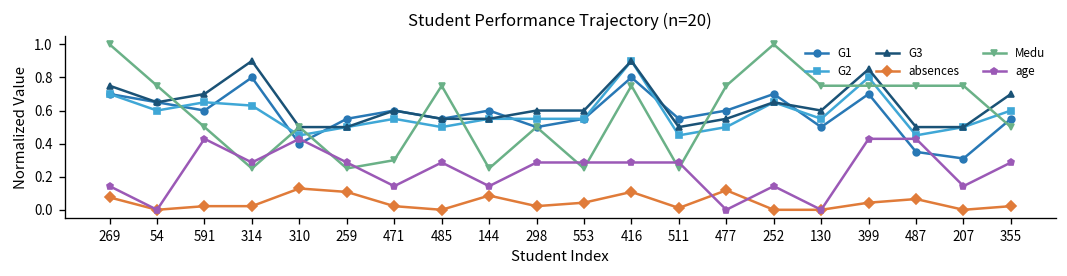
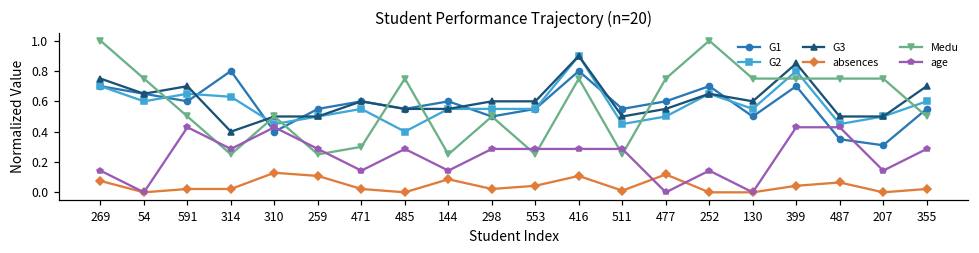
G3, 314: 0.9 -> 0.4
G2, 485: 0.5 -> 0.4
